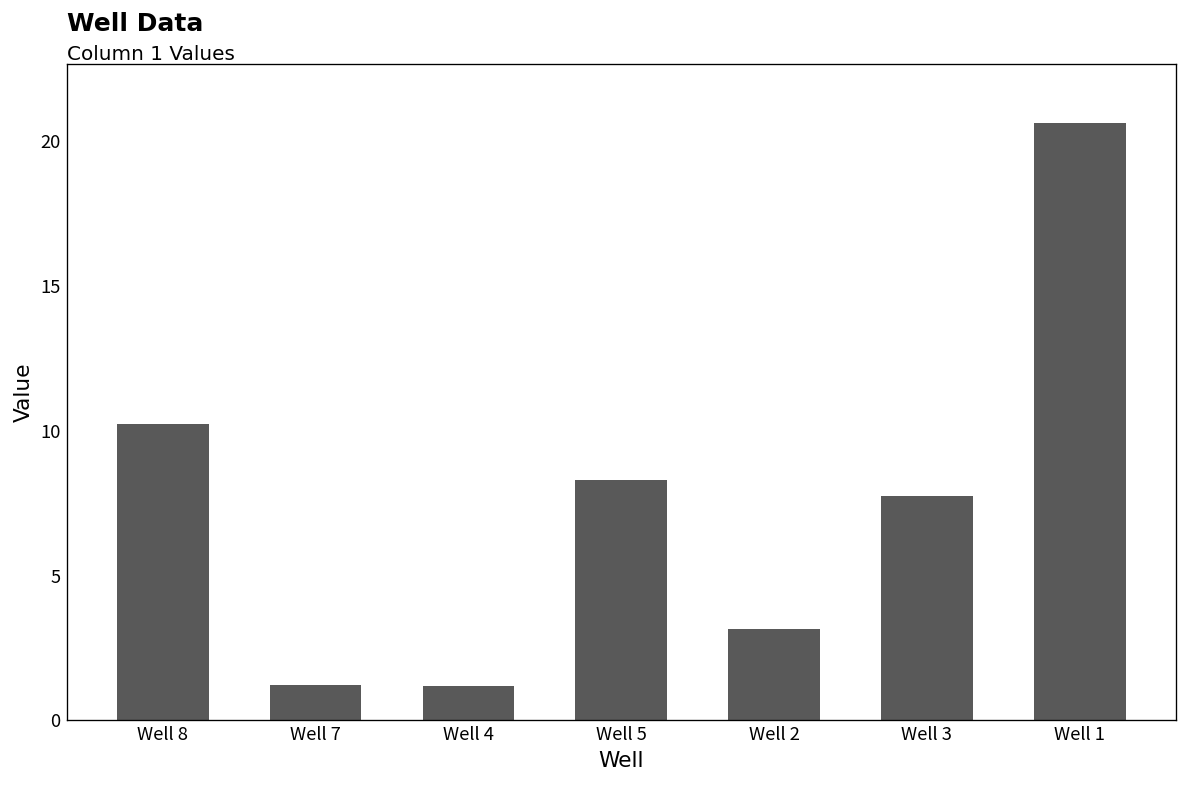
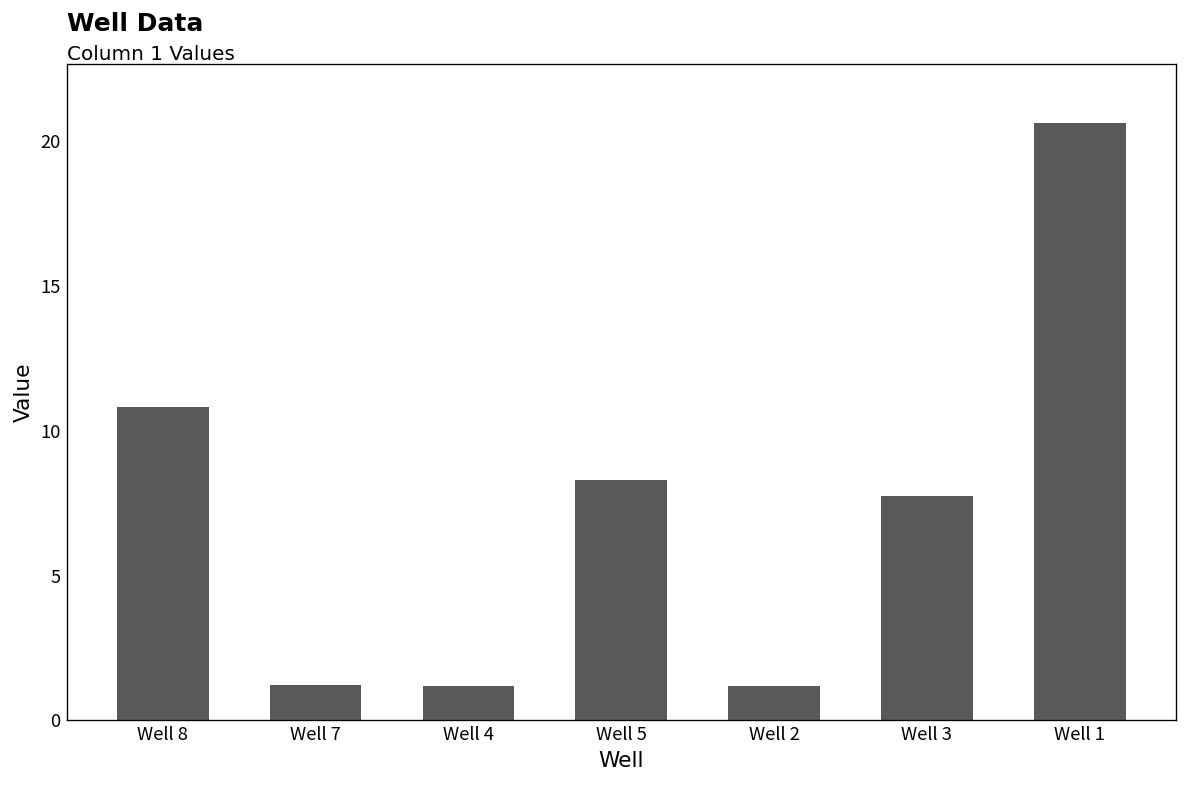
Well 8: 10.2 -> 10.8
Well 2: 3.1 -> 1.2
